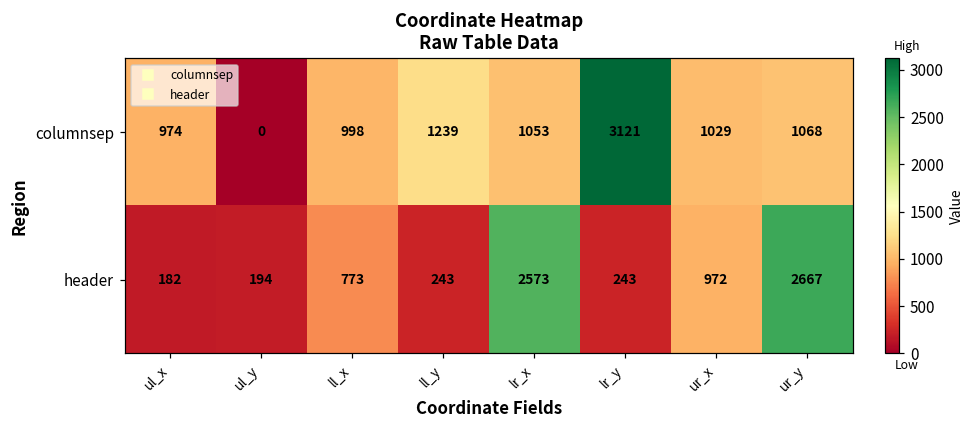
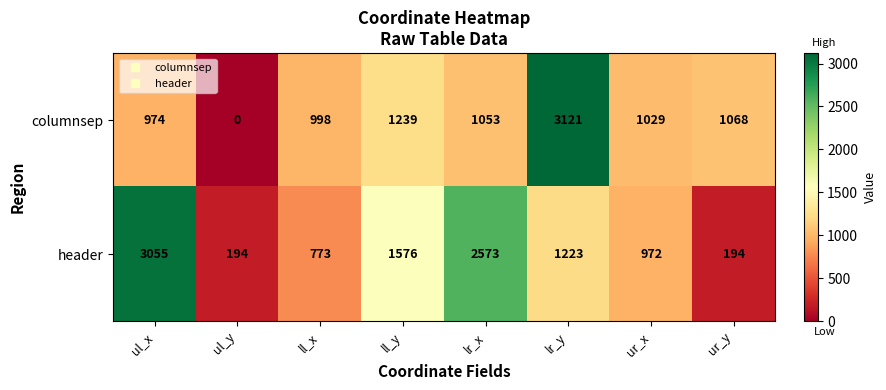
header, ul_x: 182 -> 3055
header, ll_y: 243 -> 1576
header, lr_y: 243 -> 1223
header, ur_y: 2667 -> 194
